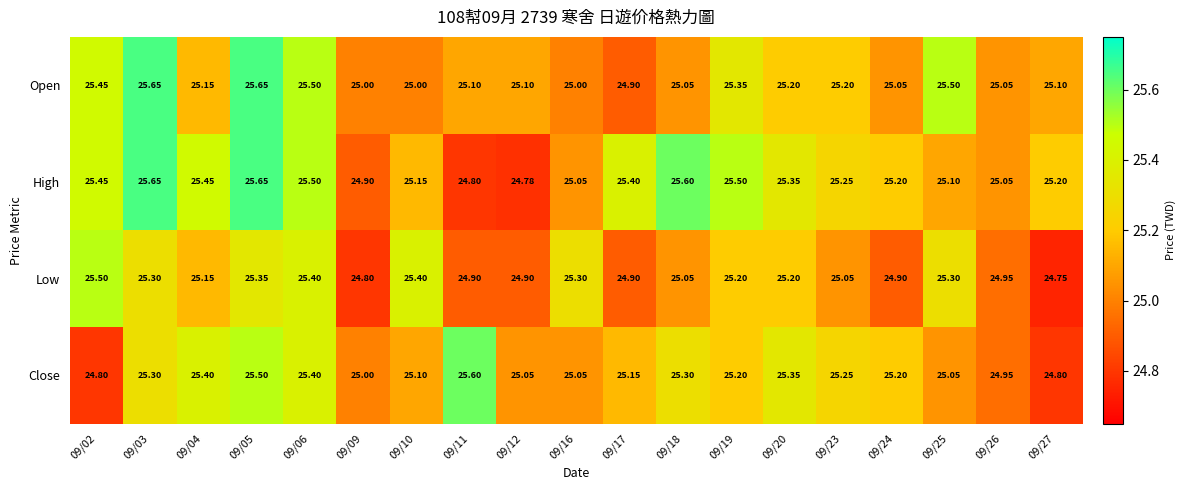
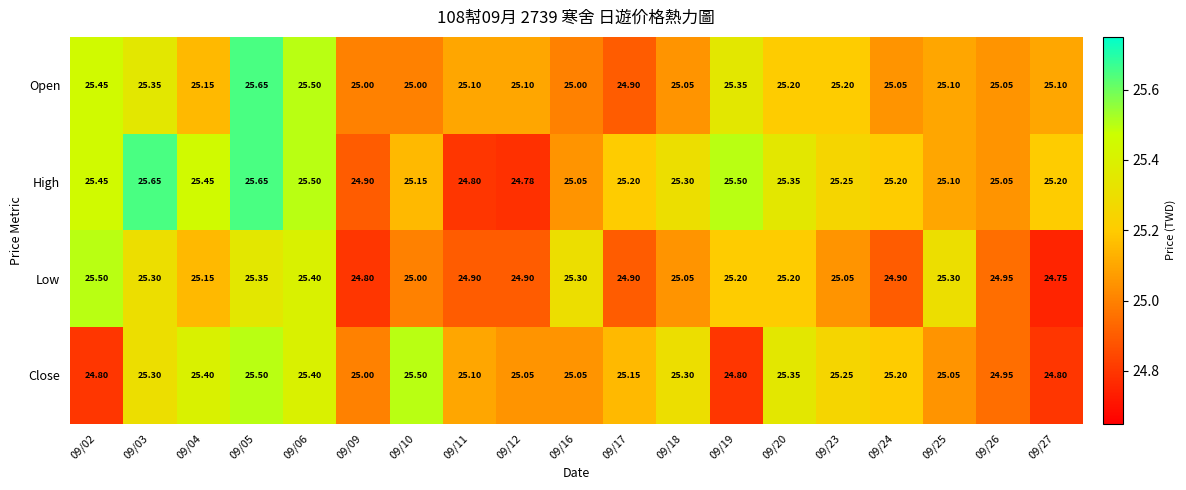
Open, 09/03: 25.65 -> 25.35
Open, 09/25: 25.50 -> 25.10
High, 09/17: 25.40 -> 25.20
High, 09/18: 25.60 -> 25.30
Low, 09/10: 25.40 -> 25.00
Close, 09/10: 25.10 -> 25.50
Close, 09/11: 25.60 -> 25.10
Close, 09/19: 25.20 -> 24.80
